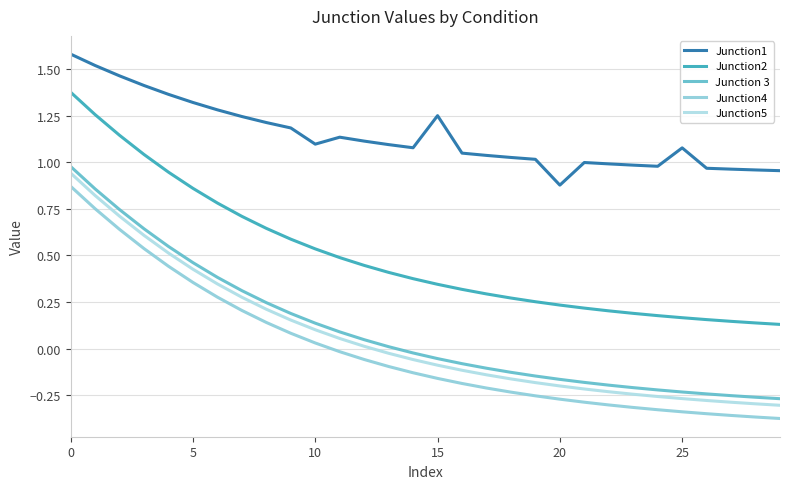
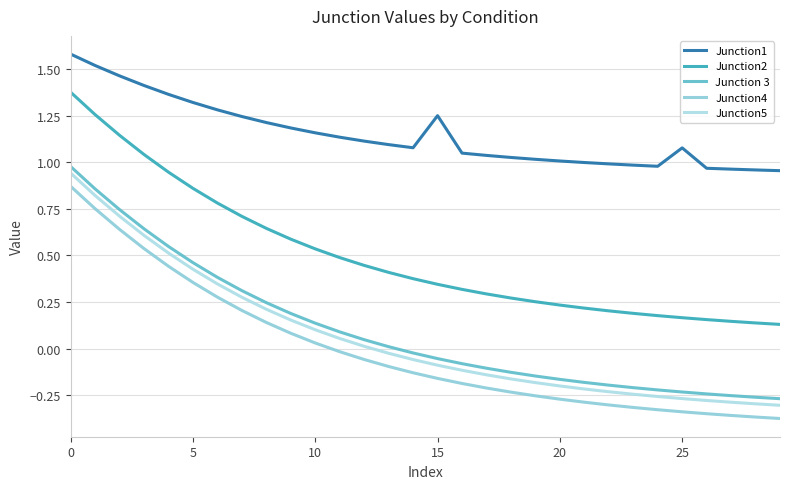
Junction1, 10: 1.10 -> 1.16
Junction1, 20: 0.88 -> 1.01
